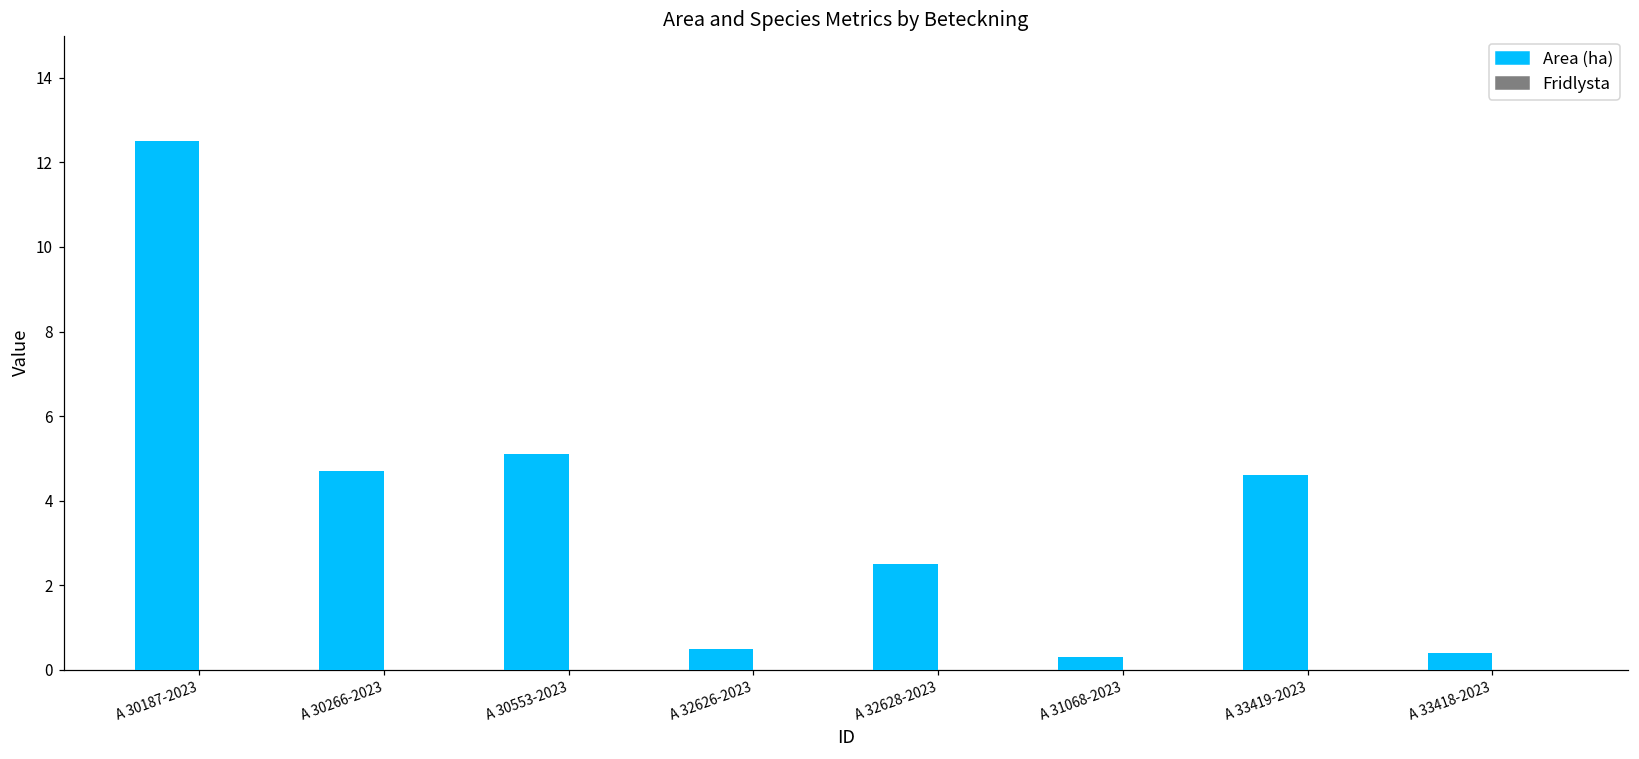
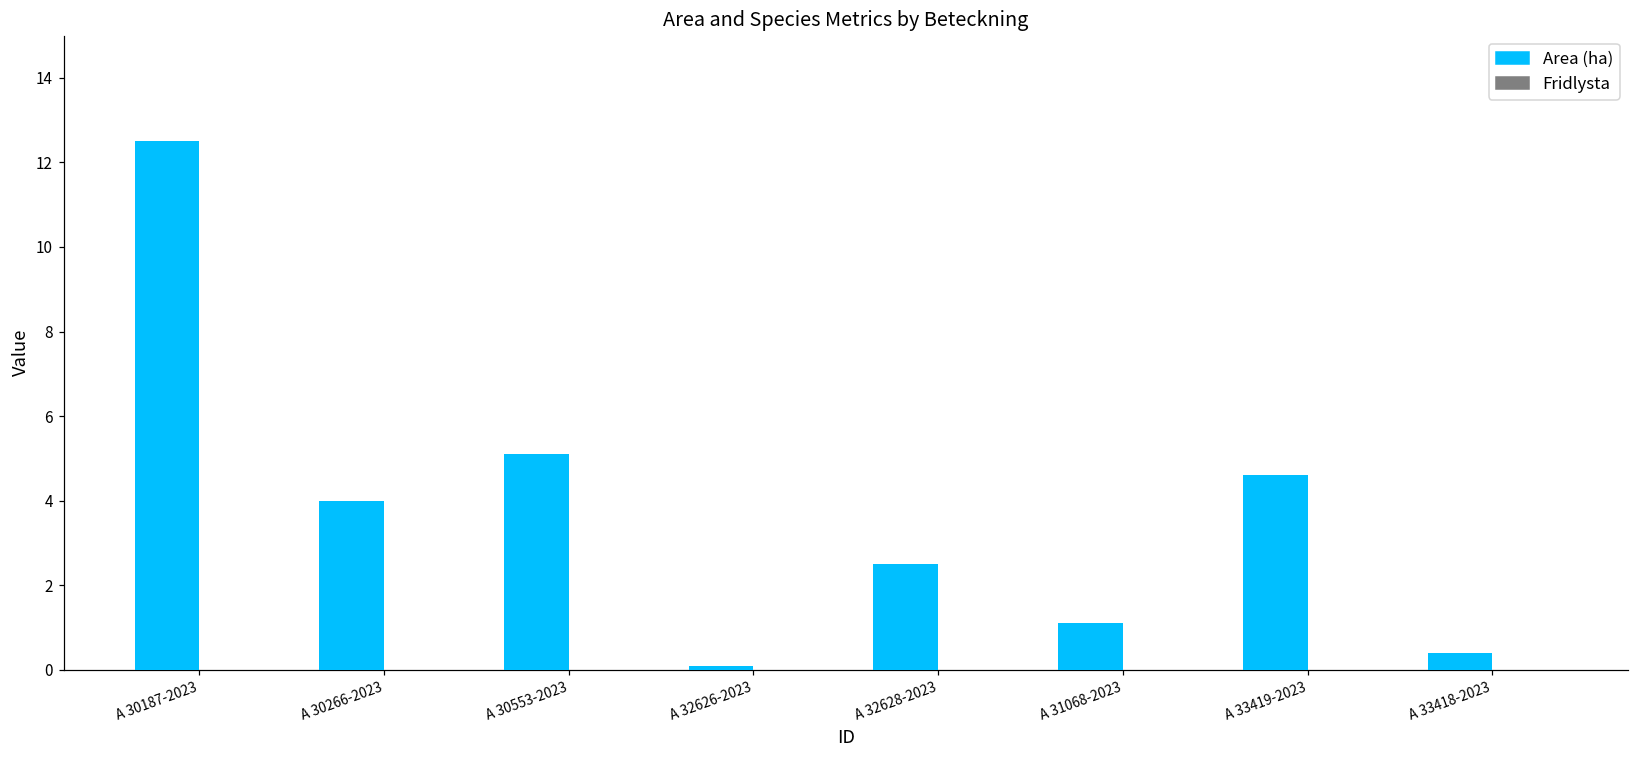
Area (ha), A 30266-2023: 4.7 -> 4.0
Area (ha), A 32626-2023: 0.5 -> 0.1
Area (ha), A 31068-2023: 0.3 -> 1.1
